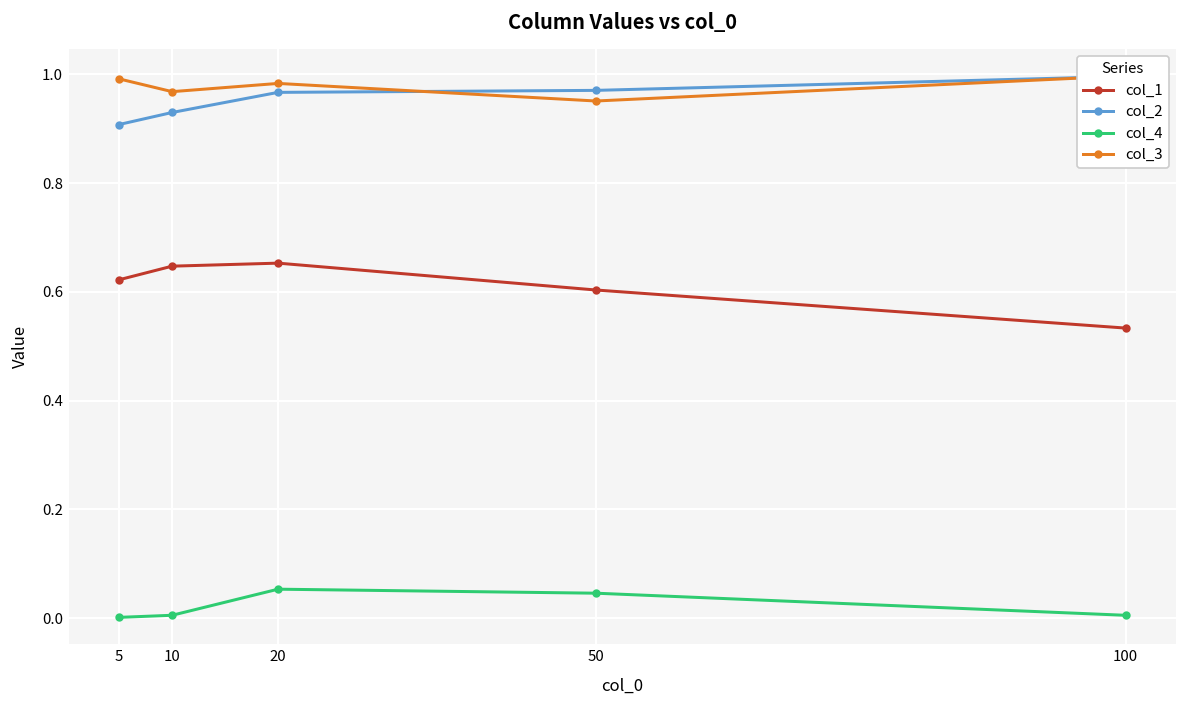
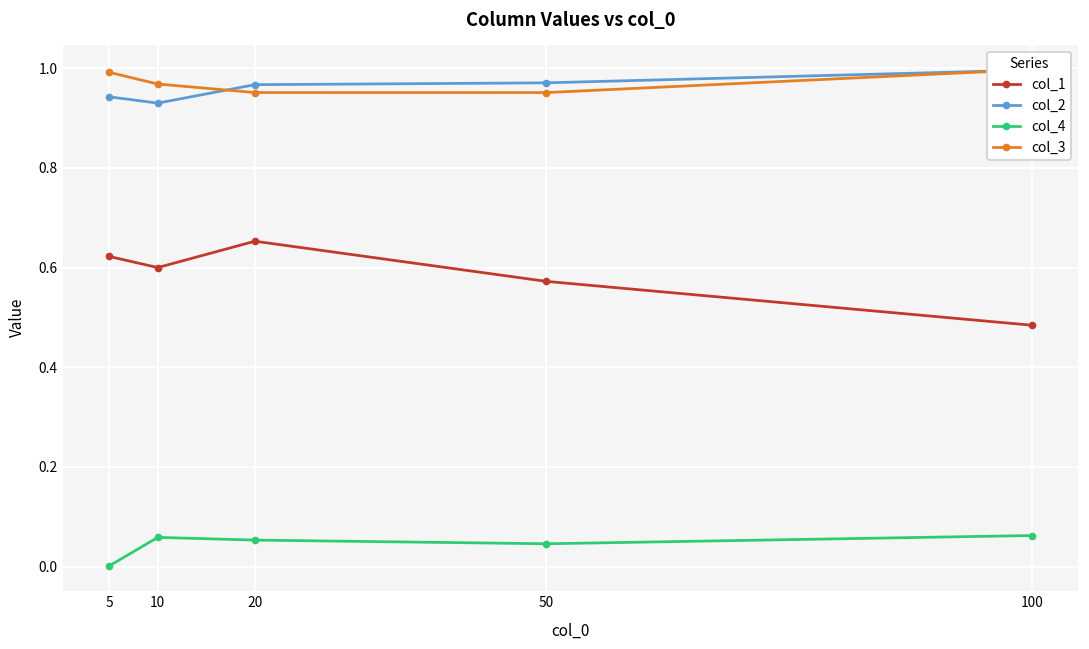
col_2, 5: 0.91 -> 0.94
col_1, 10: 0.65 -> 0.60
col_4, 10: 0.01 -> 0.06
col_3, 20: 0.98 -> 0.95
col_1, 50: 0.60 -> 0.57
col_1, 100: 0.53 -> 0.48
col_4, 100: 0.01 -> 0.06
